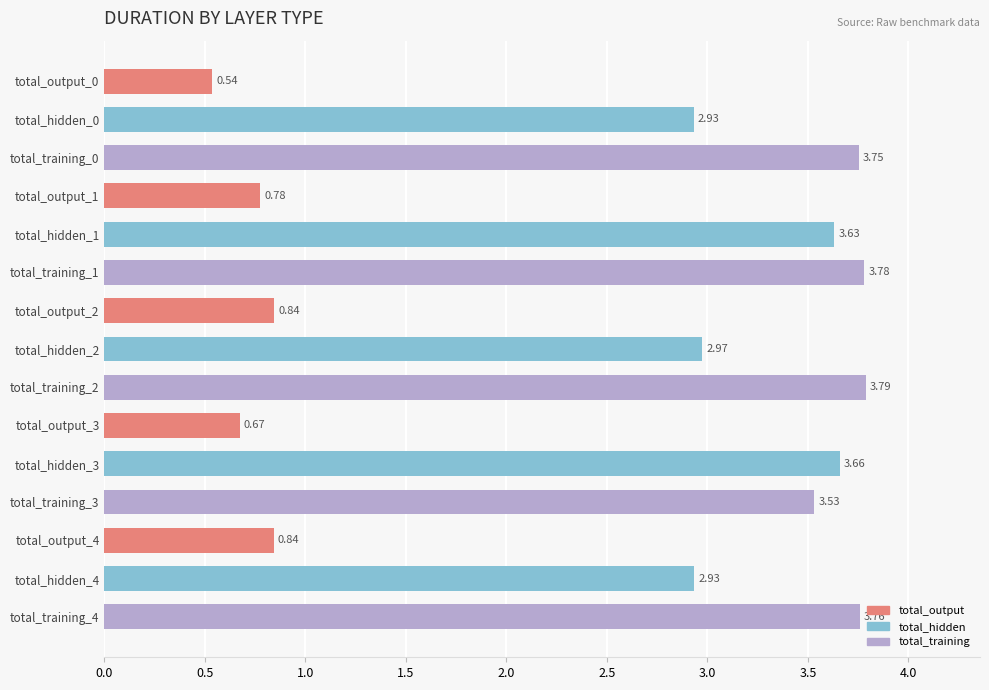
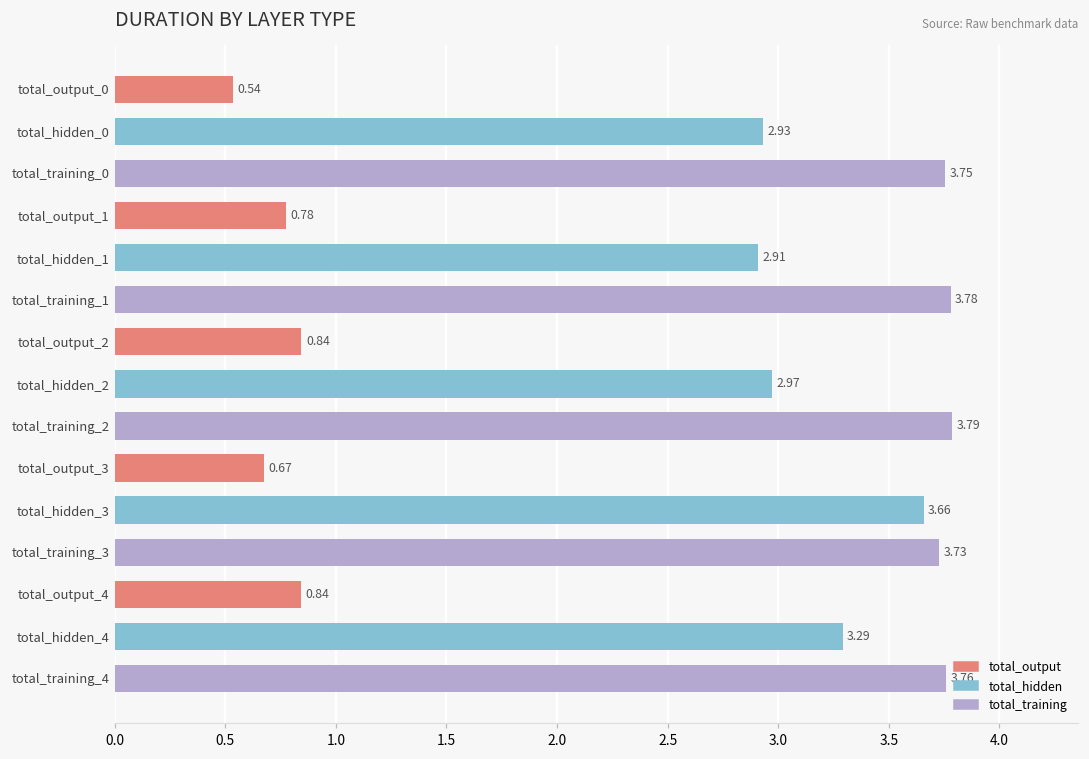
total_hidden_1: 3.63 -> 2.91
total_training_3: 3.53 -> 3.73
total_hidden_4: 2.93 -> 3.29
